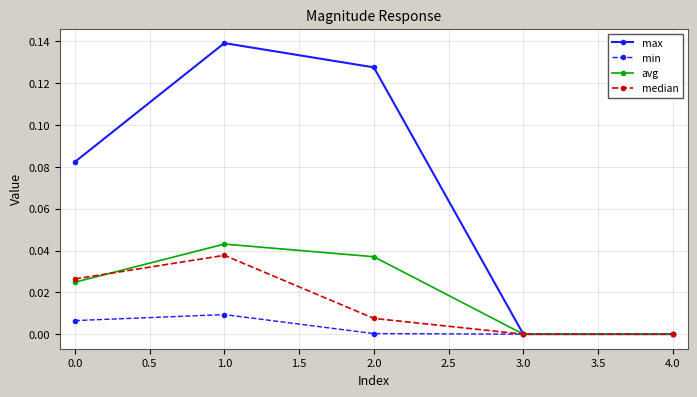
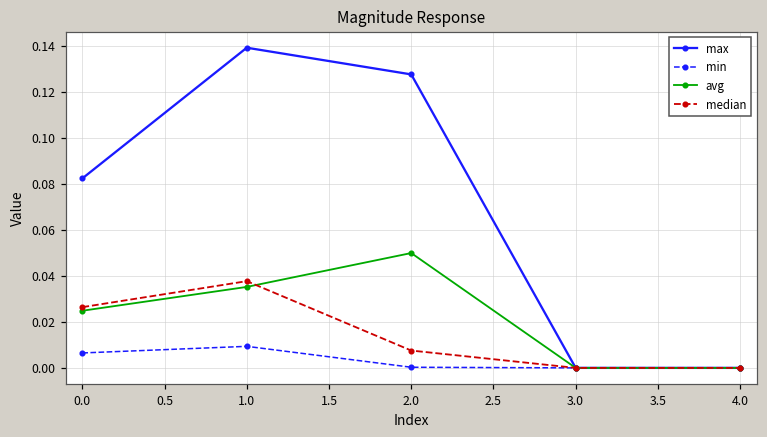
avg, 1.0: 0.043 -> 0.035
avg, 2.0: 0.037 -> 0.050
